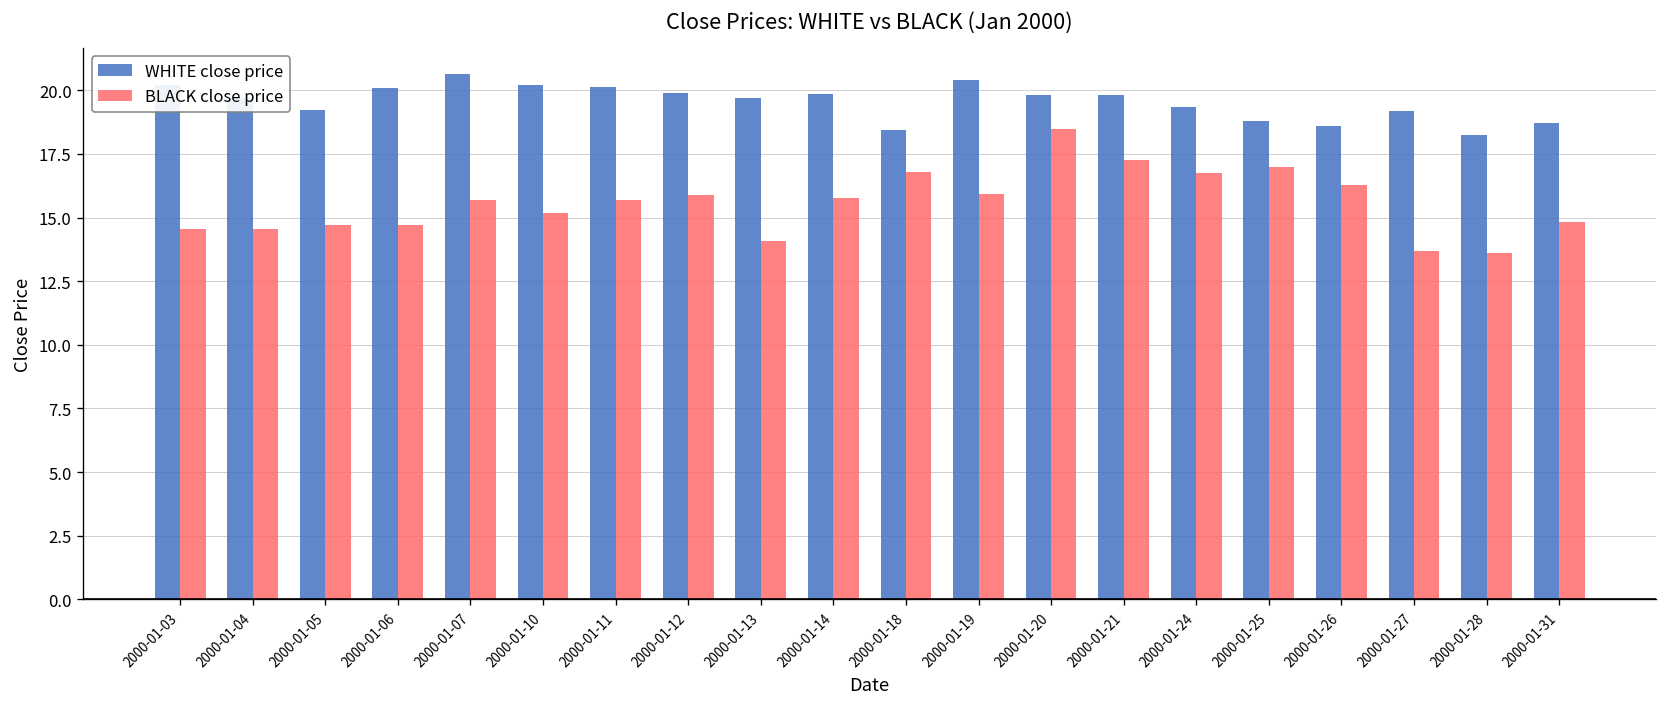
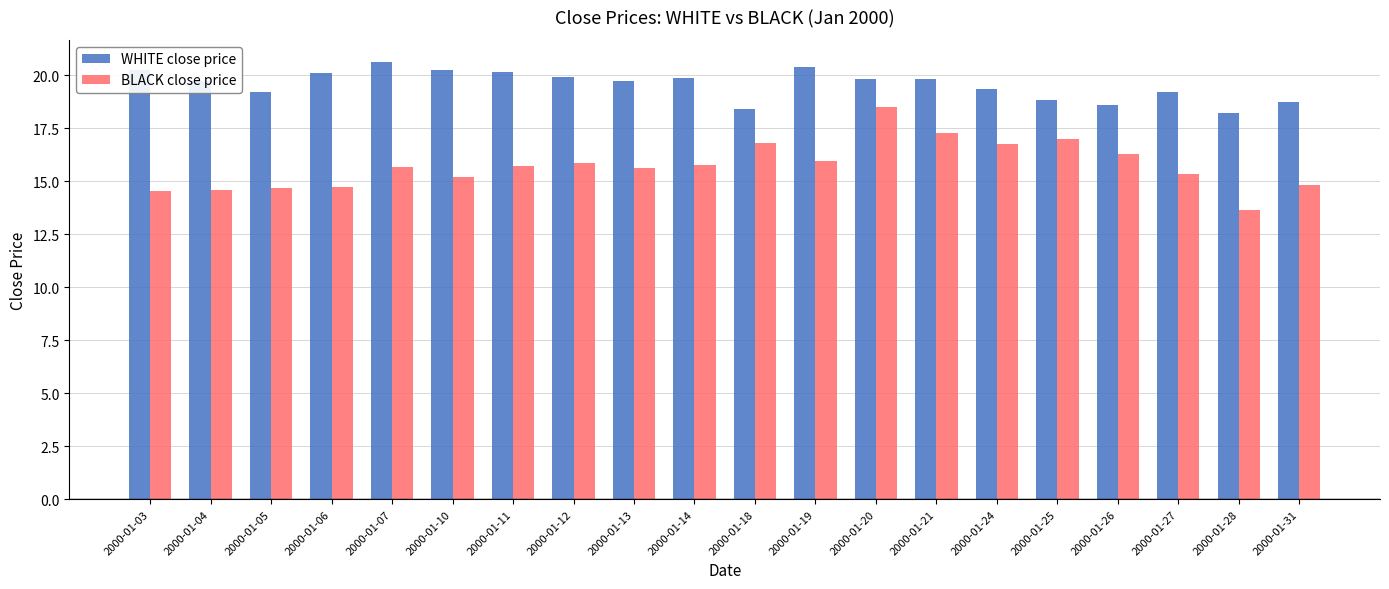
BLACK close price, 2000-01-13: 14.1 -> 15.6
BLACK close price, 2000-01-27: 13.7 -> 15.4
